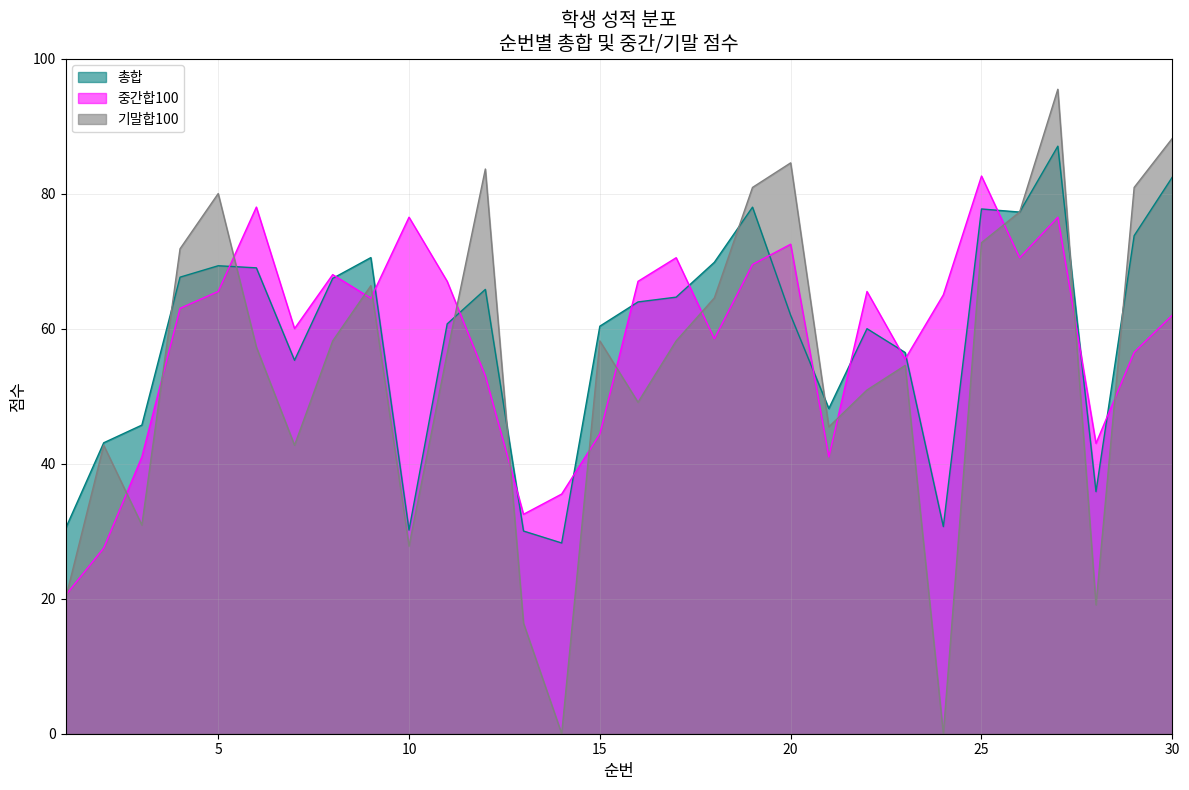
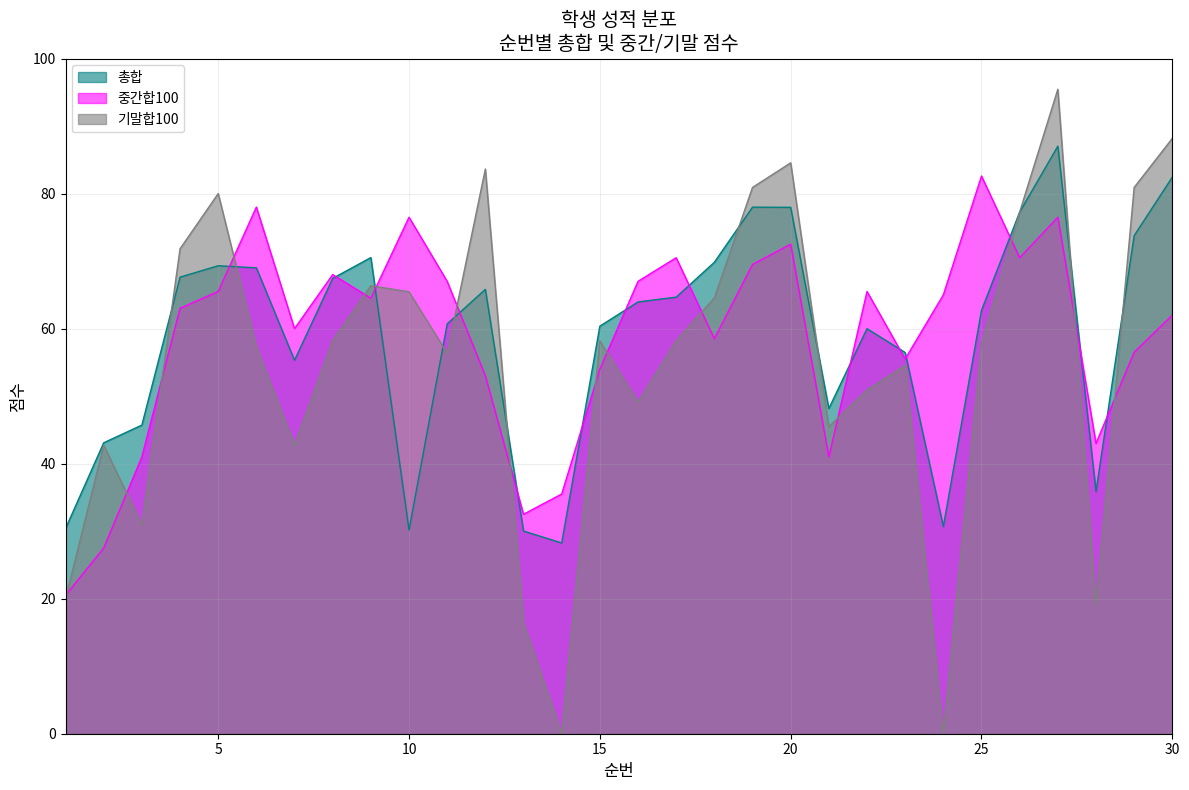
기말합100, 10: 28 -> 65
중간합100, 15: 44 -> 54
총합, 20: 62 -> 78
총합, 25: 78 -> 63
기말합100, 25: 73 -> 58
